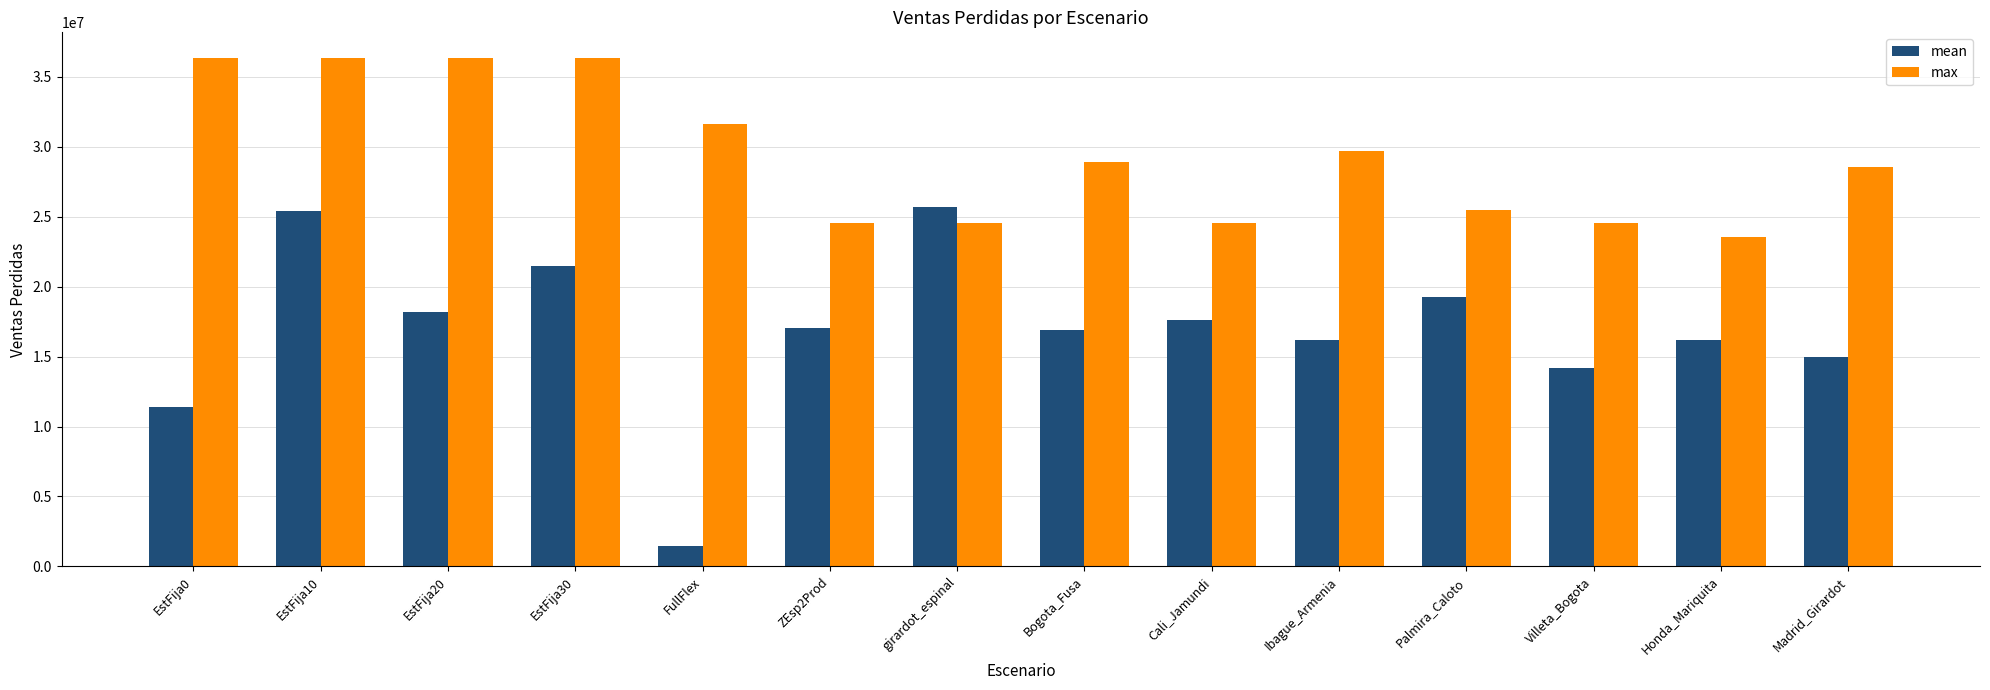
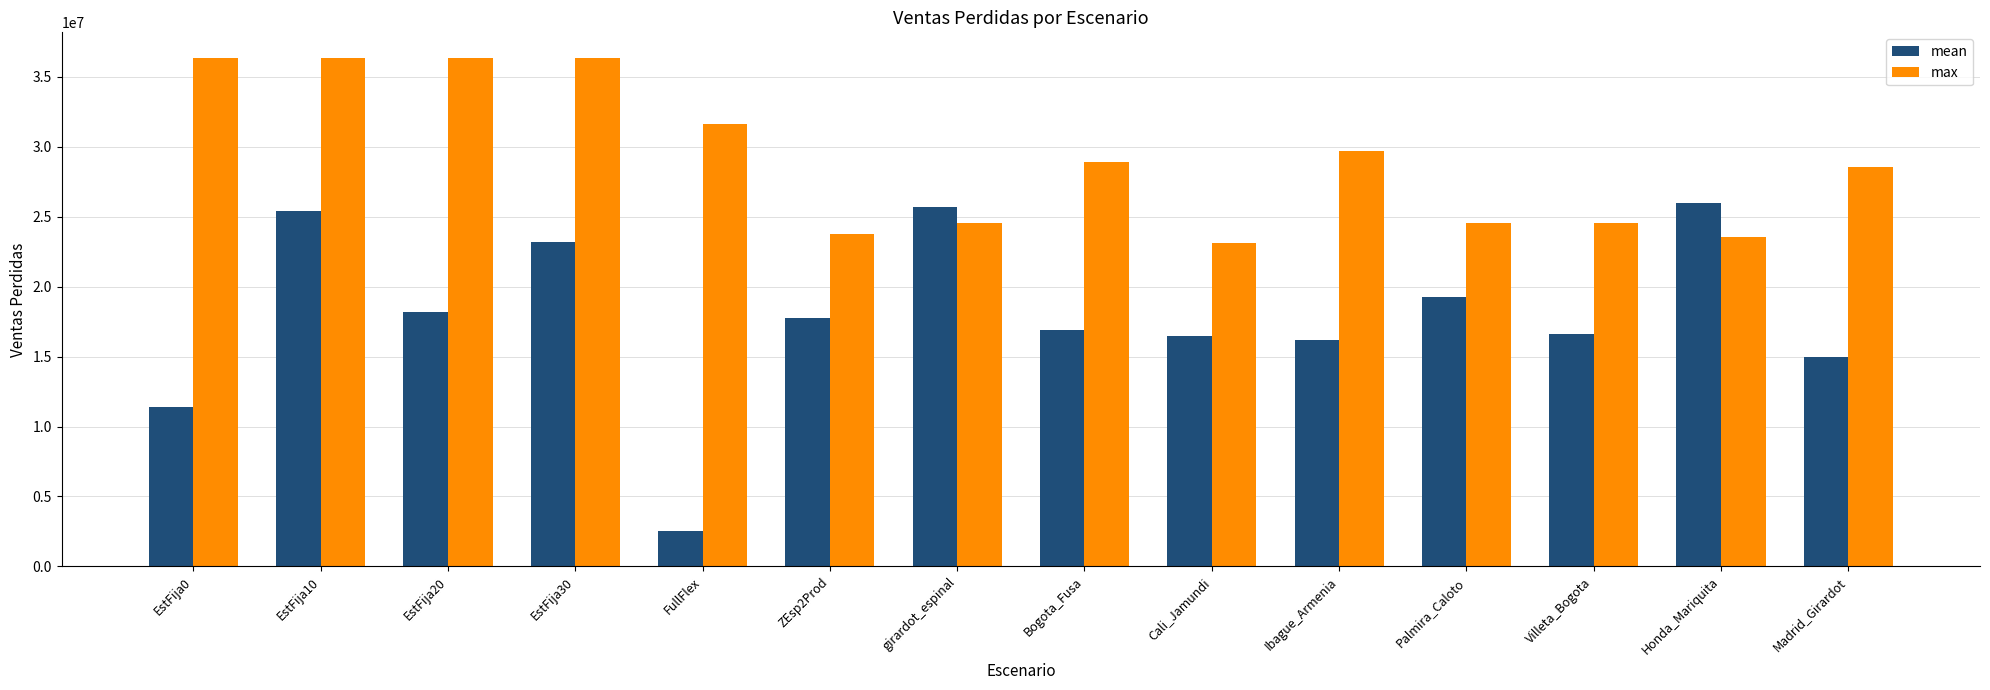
mean, EstFija30: 21500000 -> 23200000
mean, FullFlex: 1500000 -> 2600000
mean, ZEsp2Prod: 17100000 -> 17800000
max, ZEsp2Prod: 24500000 -> 23800000
mean, Cali_Jamundi: 17600000 -> 16500000
max, Cali_Jamundi: 24500000 -> 23100000
max, Palmira_Caloto: 25400000 -> 24500000
mean, Villeta_Bogota: 14200000 -> 16600000
mean, Honda_Mariquita: 16200000 -> 26000000
